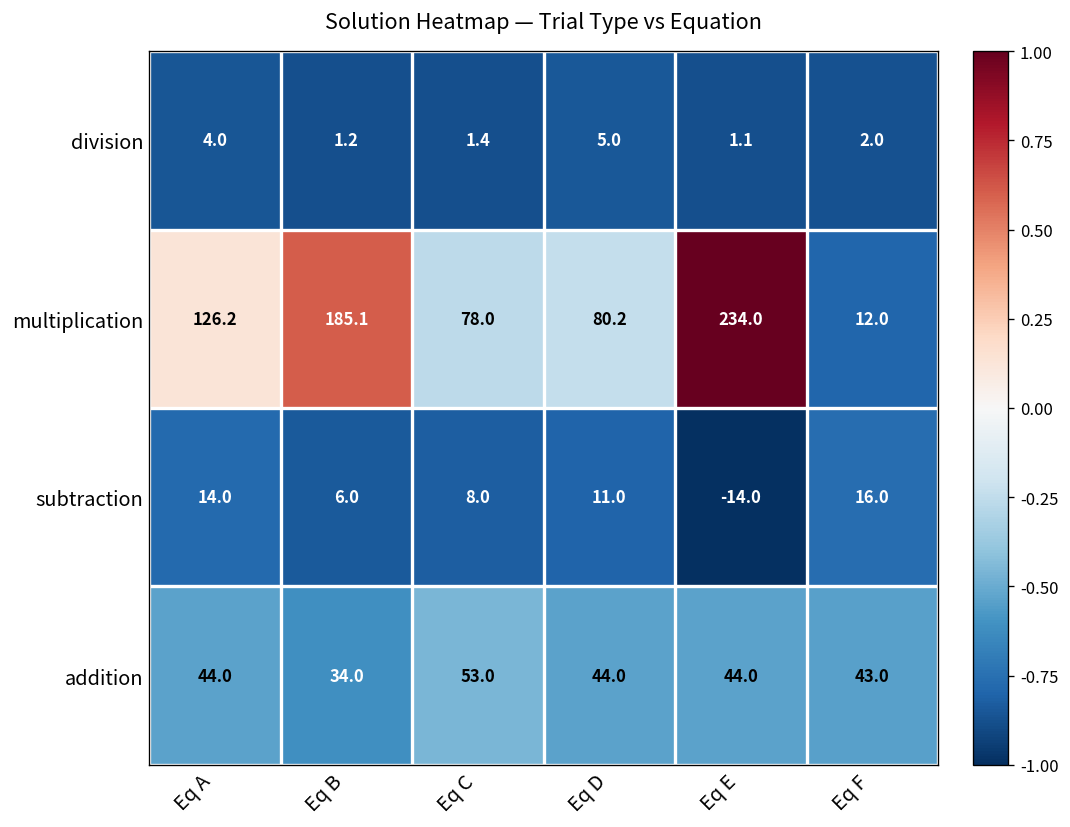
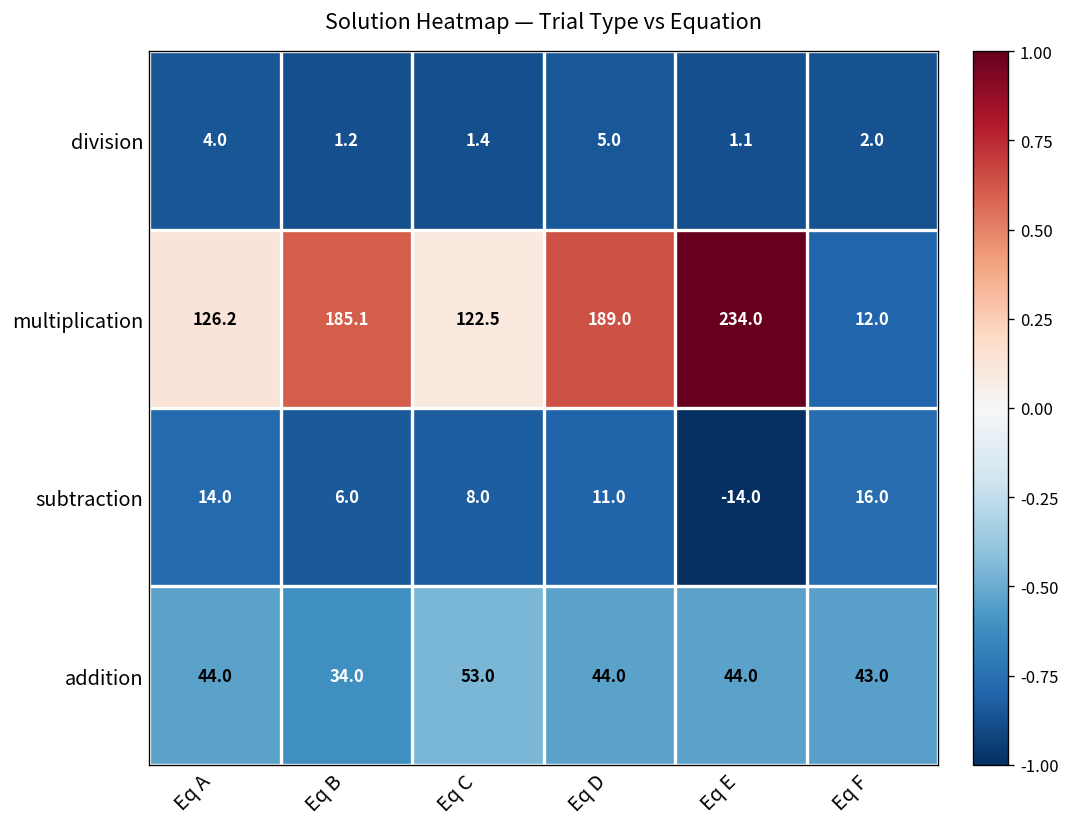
multiplication, Eq C: 78.0 -> 122.5
multiplication, Eq D: 80.2 -> 189.0
